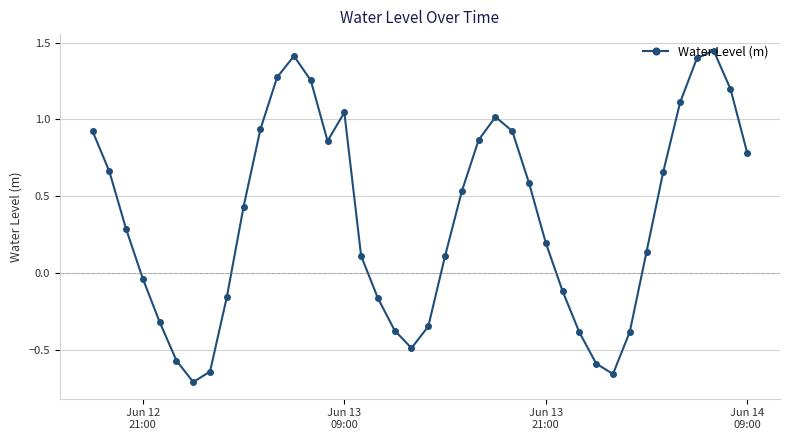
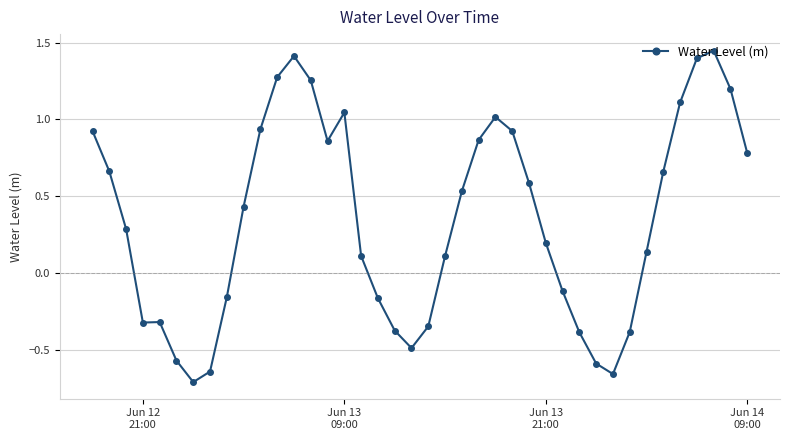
Jun 12 21:00: -0.04 -> -0.32
